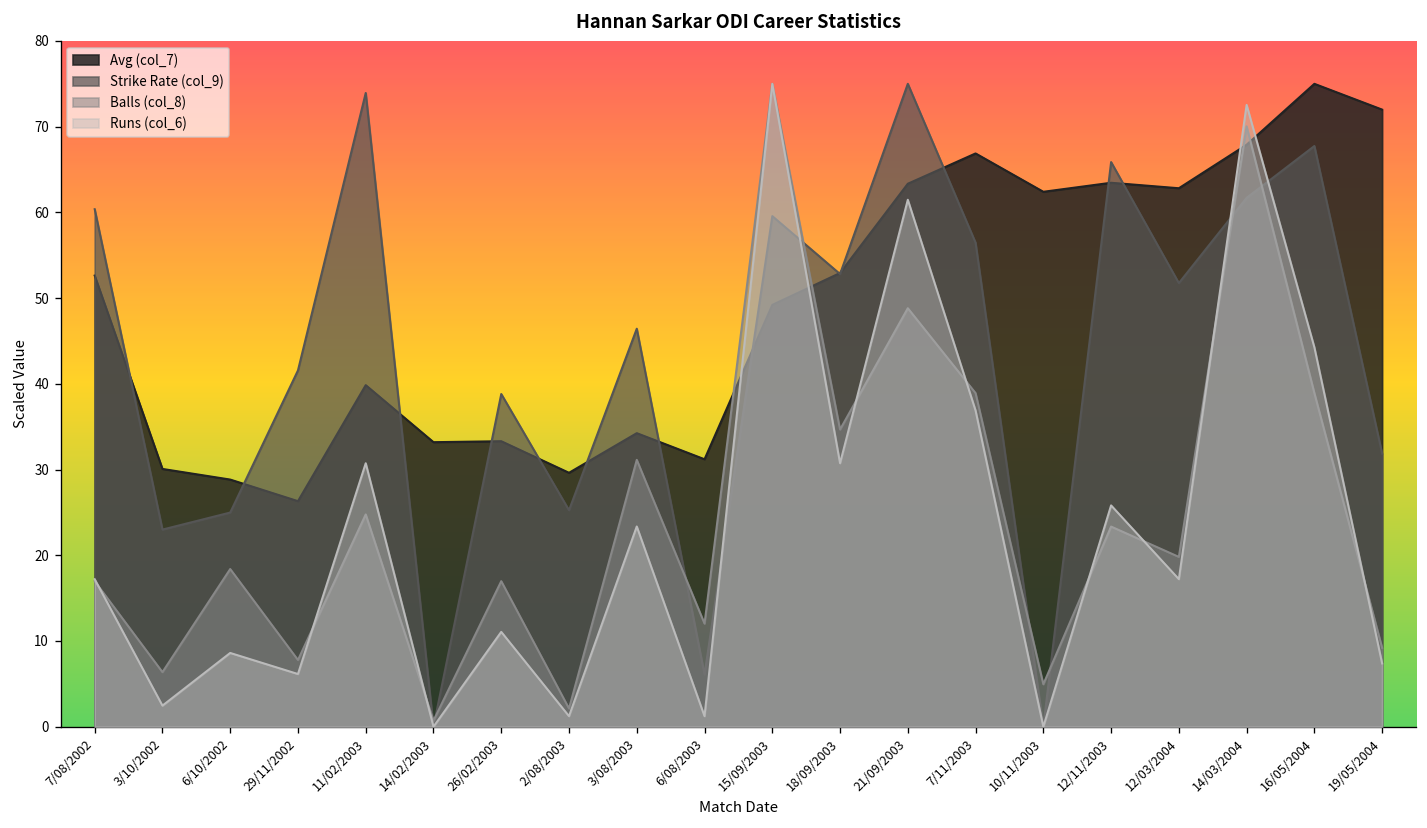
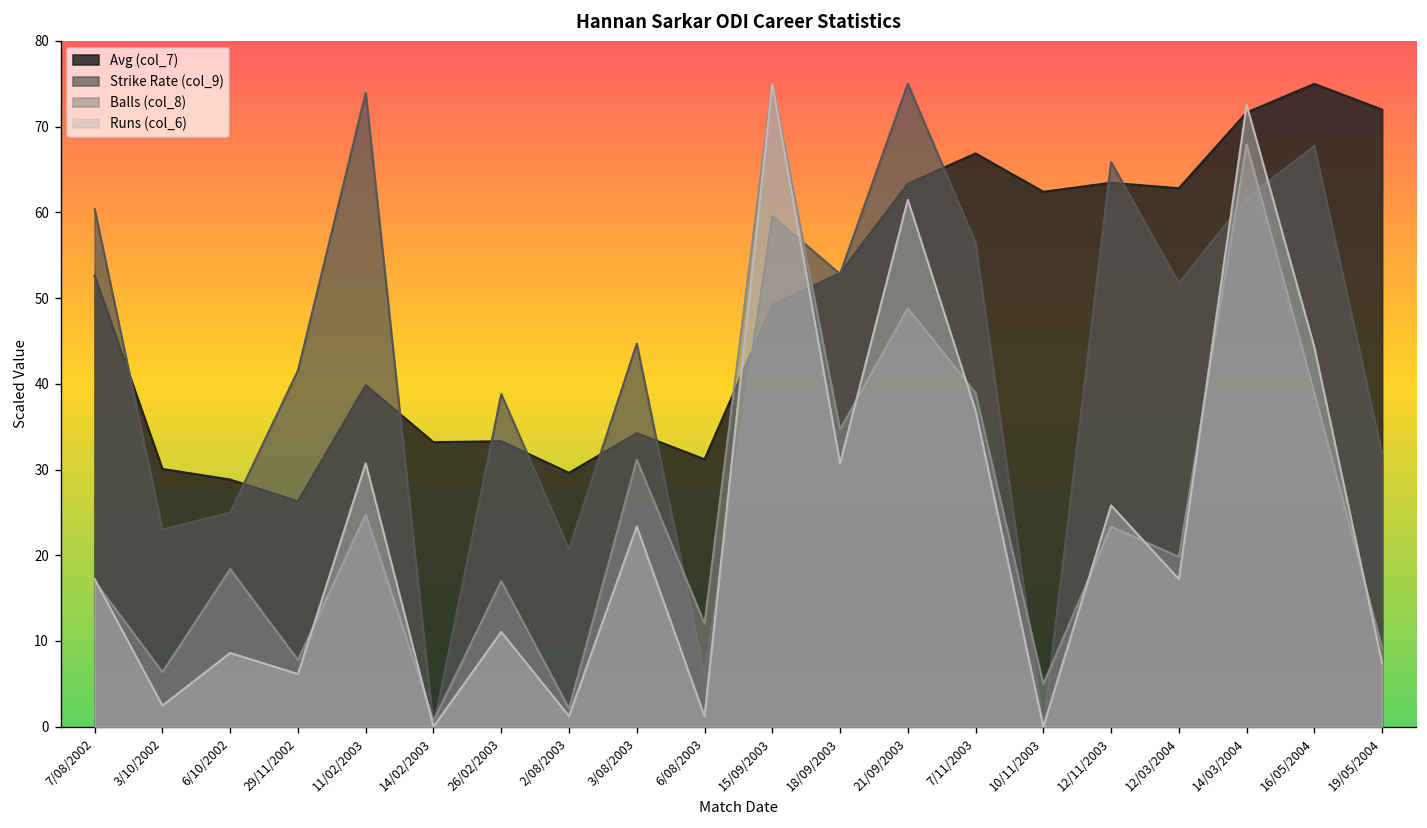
Strike Rate (col_9), 2/08/2003: 25 -> 21
Strike Rate (col_9), 3/08/2003: 46 -> 45
Avg (col_7), 14/03/2004: 68 -> 72
Balls (col_8), 14/03/2004: 70 -> 68
